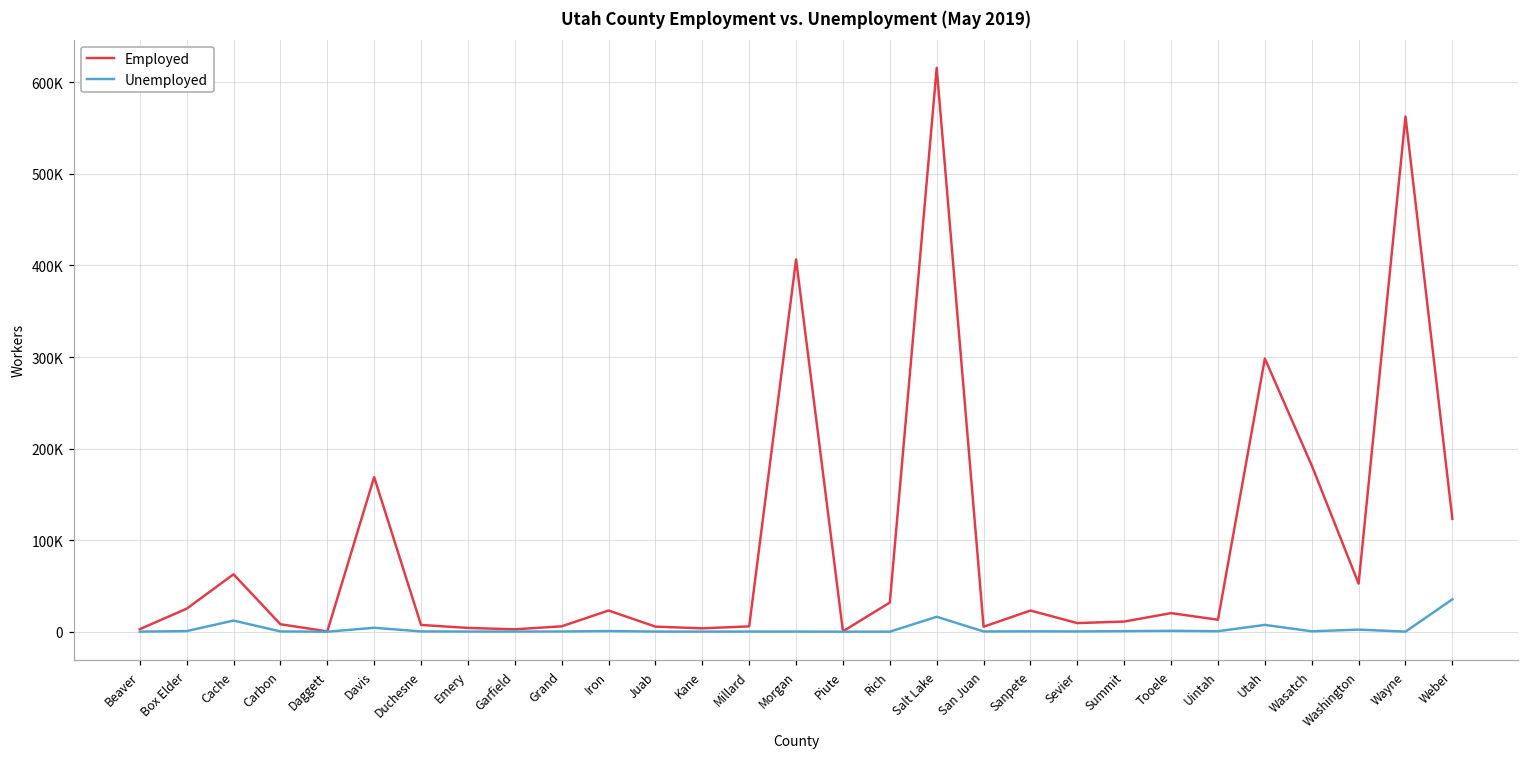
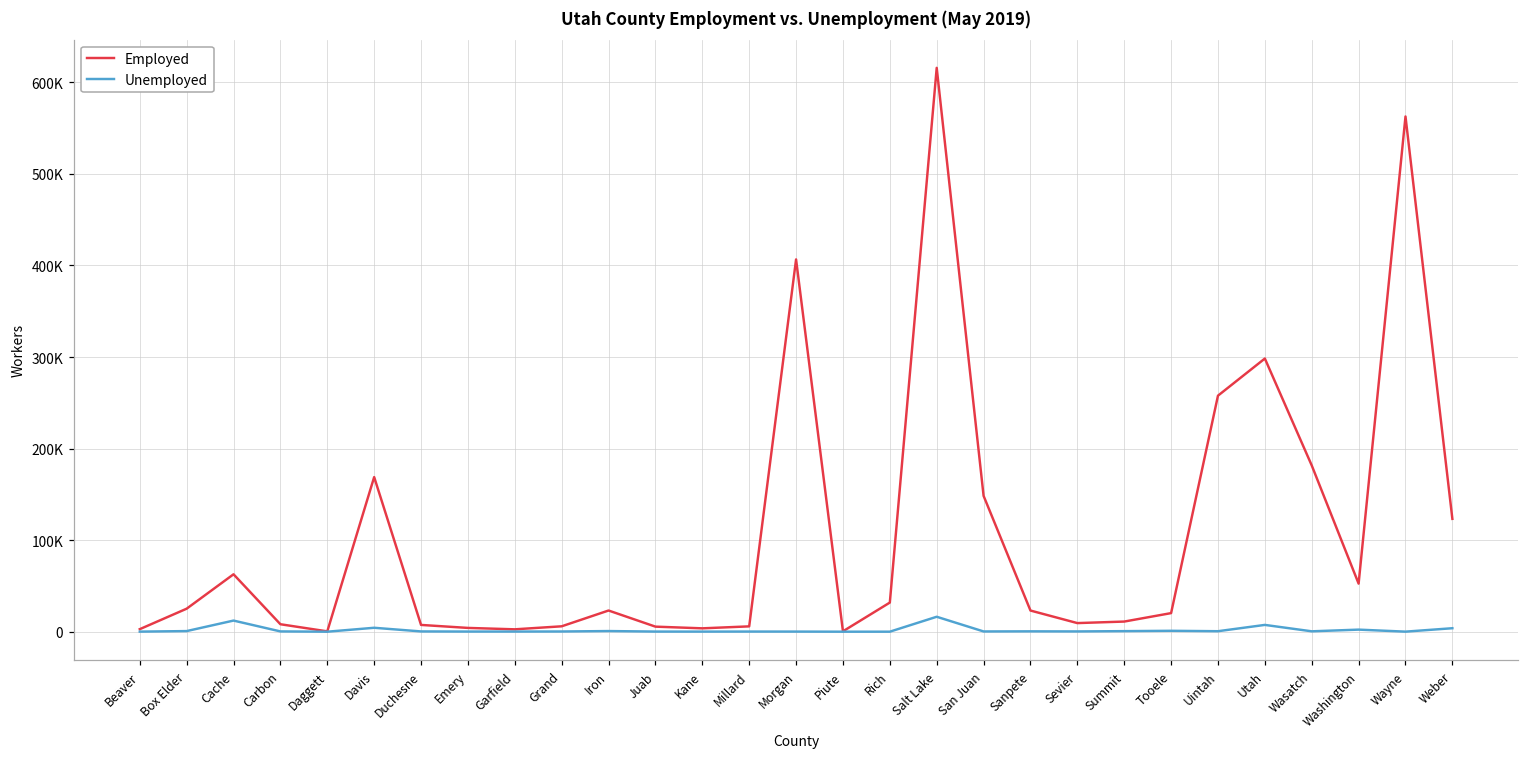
Employed, San Juan: 10000 -> 150000
Employed, Uintah: 10000 -> 260000
Unemployed, Weber: 40000 -> 0
